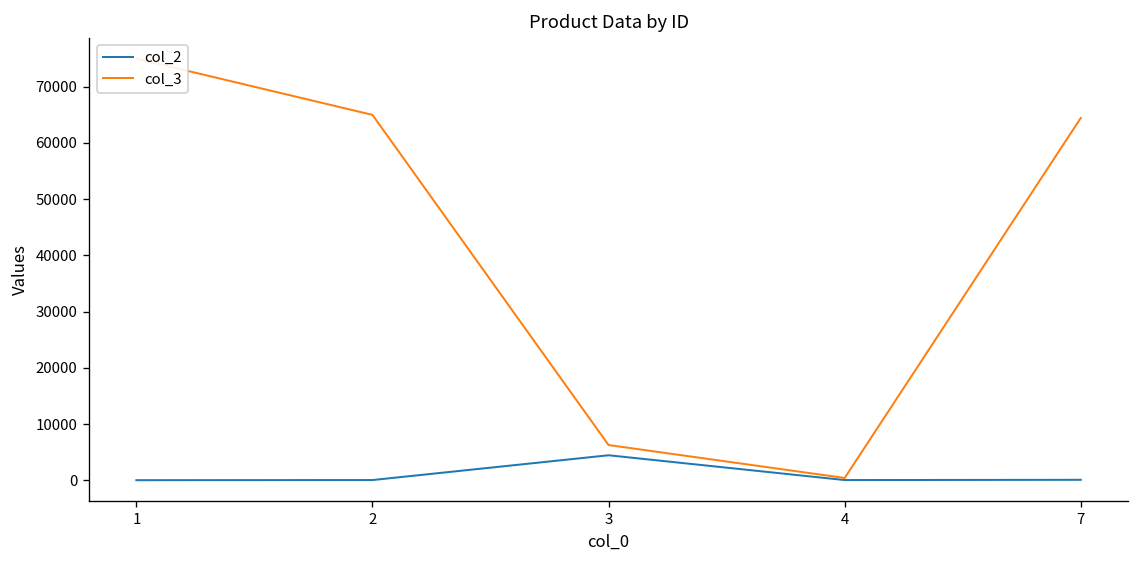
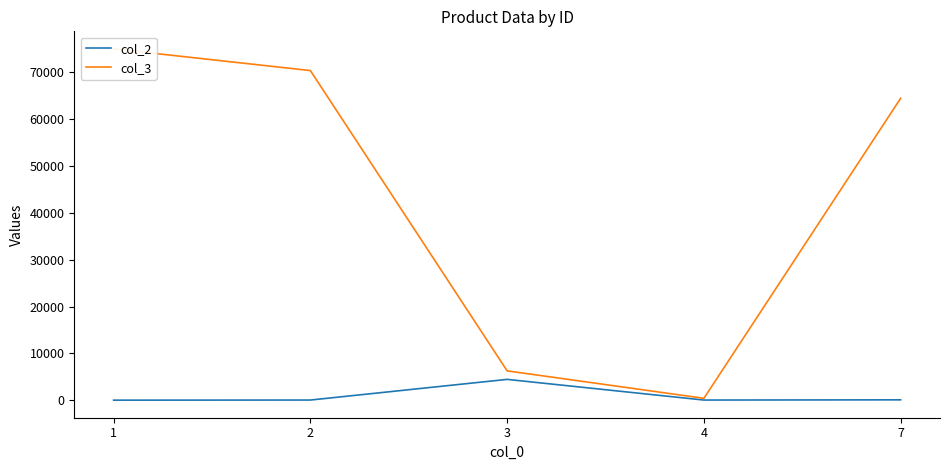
col_3, 2: 65000 -> 70000
